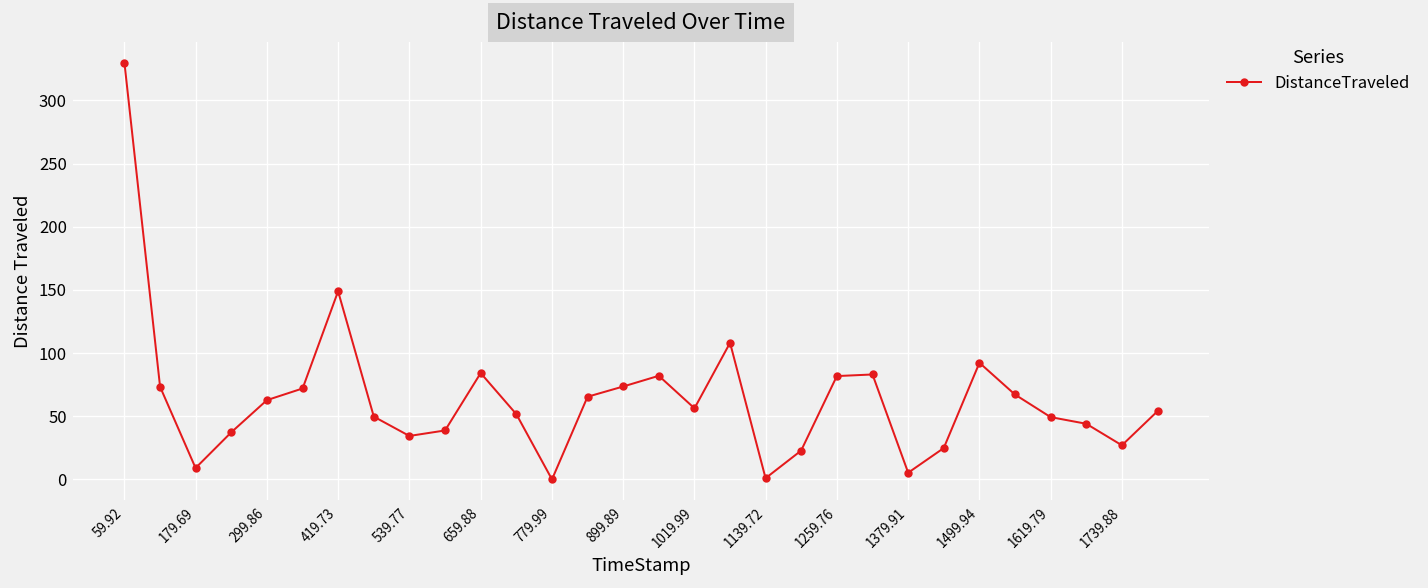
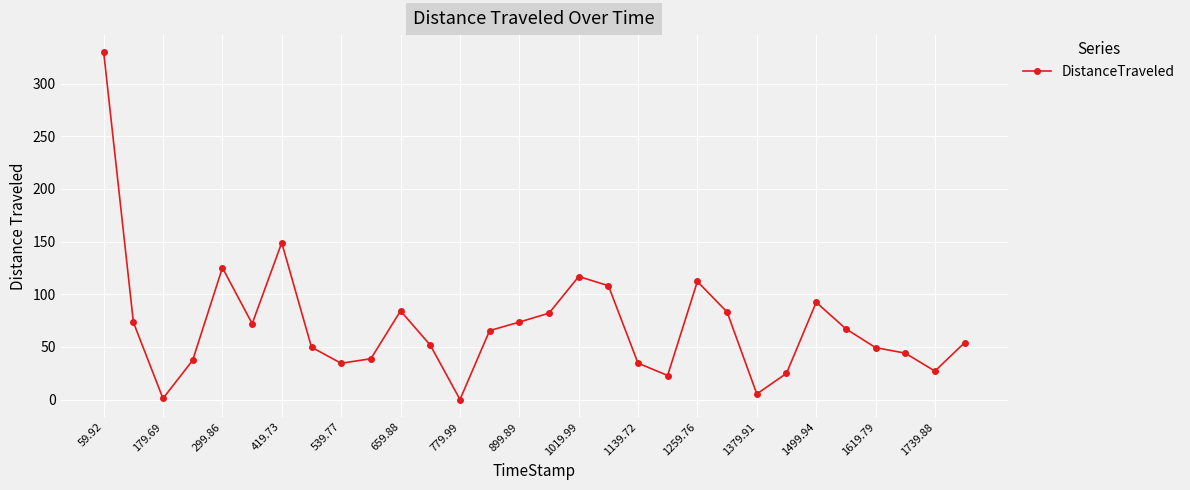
179.69: 9 -> 1
299.86: 63 -> 125
1019.99: 56 -> 117
1139.72: 1 -> 35
1259.76: 82 -> 112
